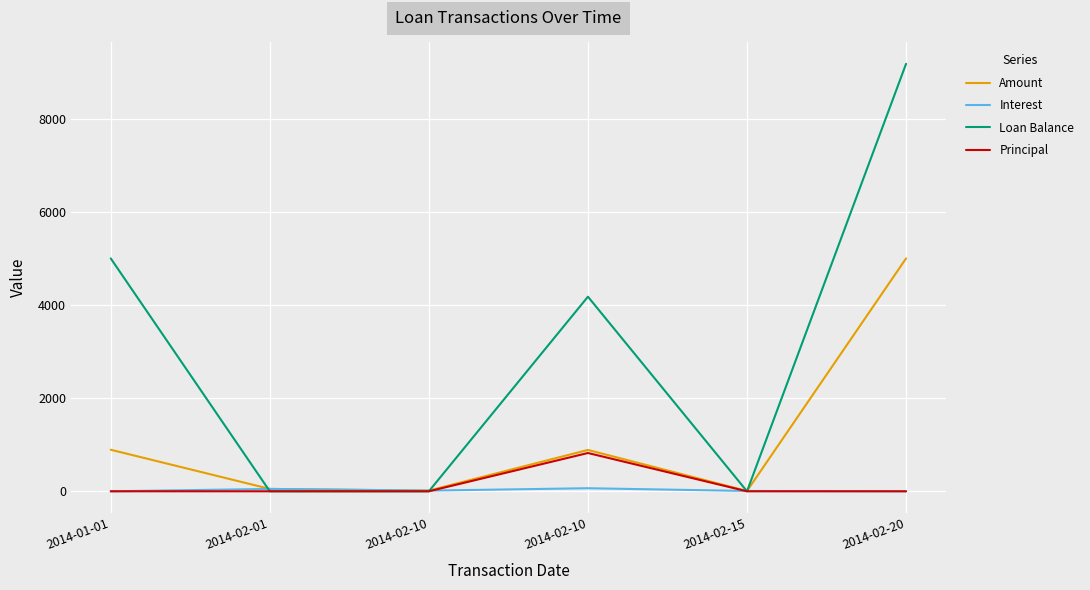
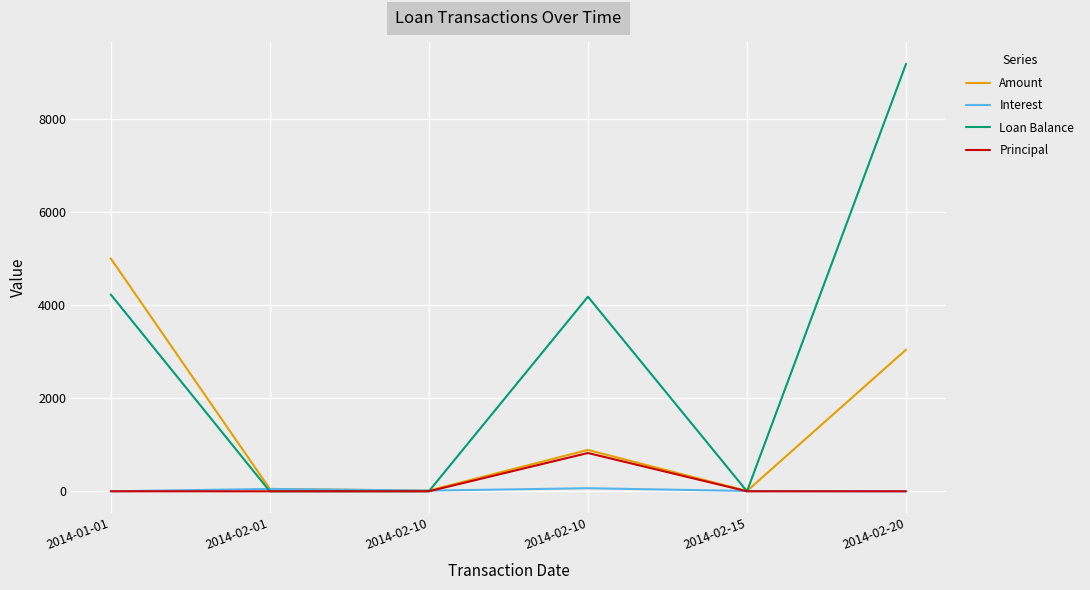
Amount, 2014-01-01: 900 -> 5000
Loan Balance, 2014-01-01: 5000 -> 4200
Amount, 2014-02-20: 5000 -> 3000
